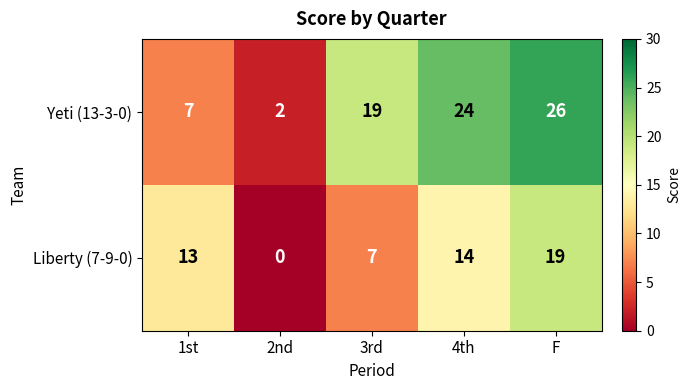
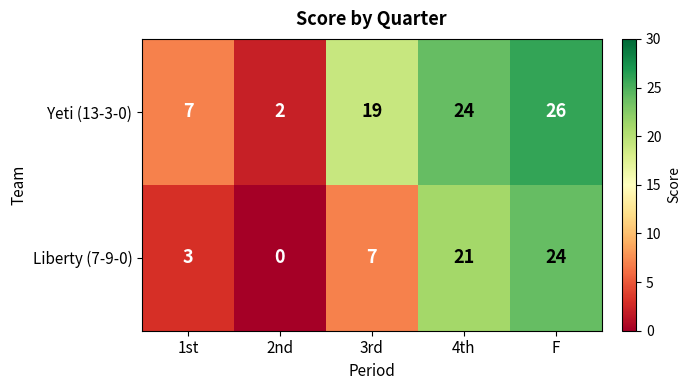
Liberty (7-9-0), 1st: 13 -> 3
Liberty (7-9-0), 4th: 14 -> 21
Liberty (7-9-0), F: 19 -> 24
